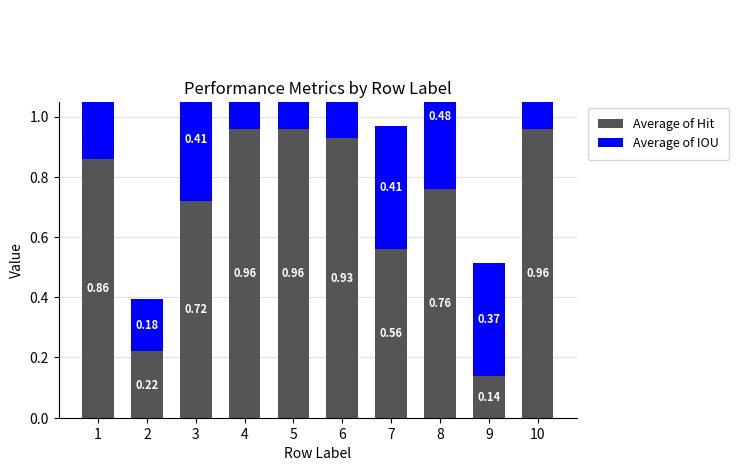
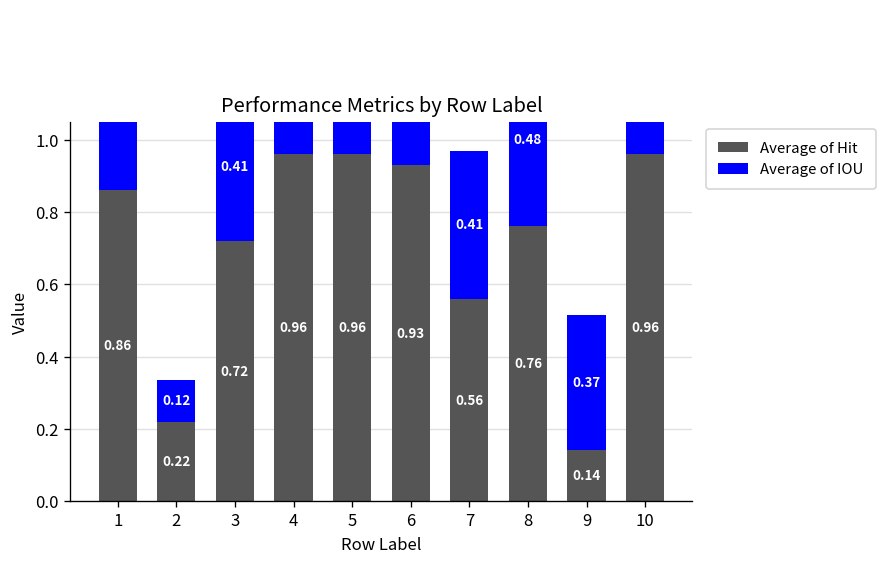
Average of IOU, 2: 0.18 -> 0.12
